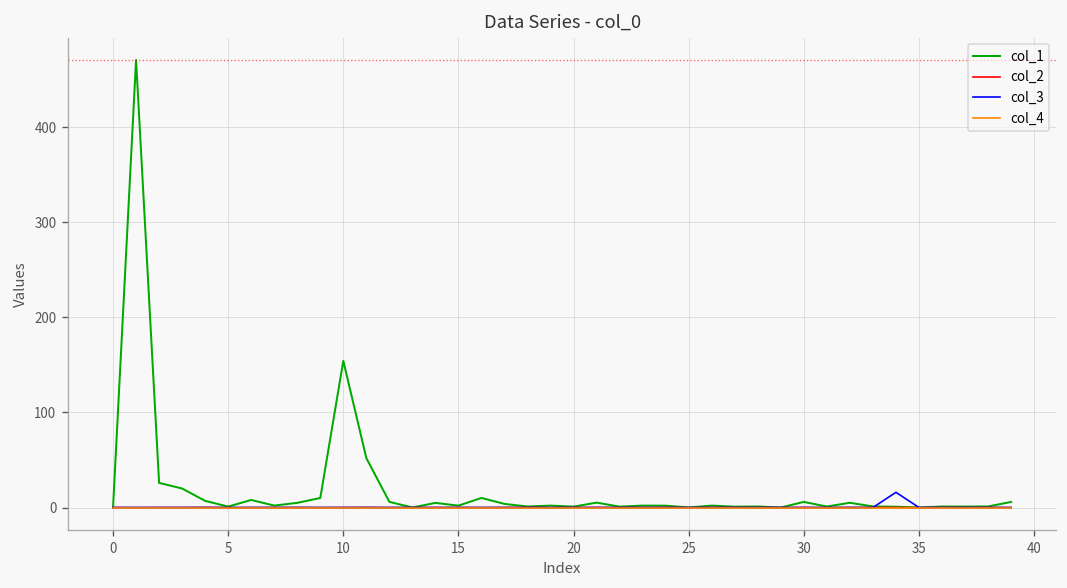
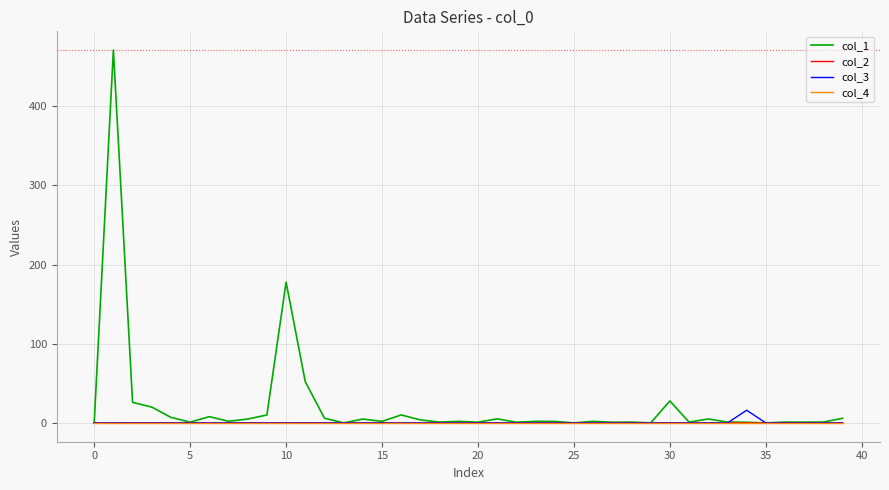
col_1, 10: 150 -> 180
col_1, 30: 10 -> 30
